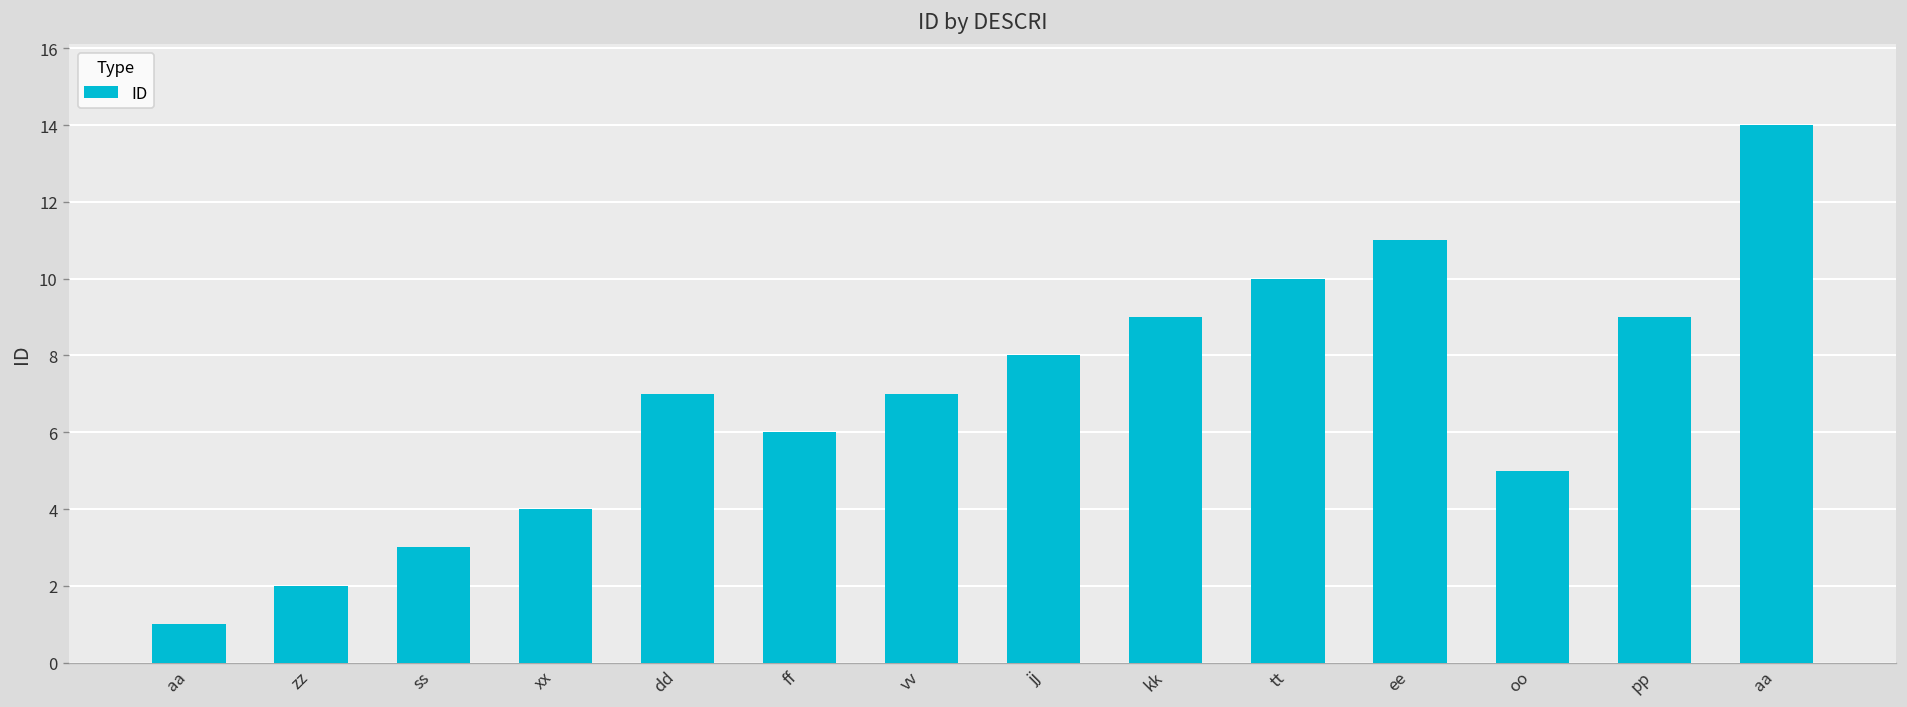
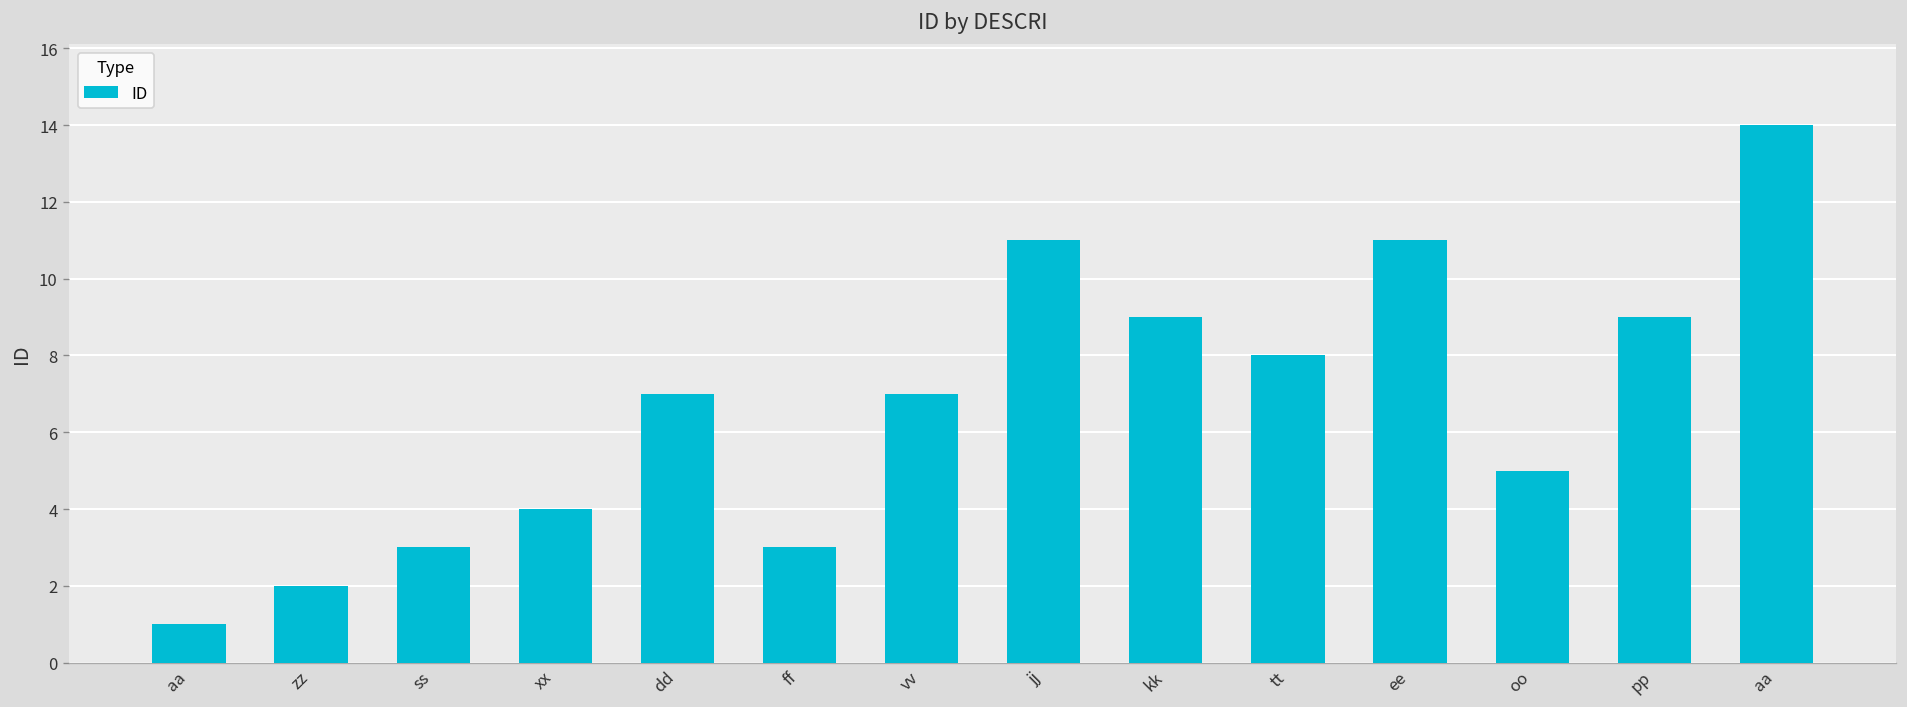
ff: 6 -> 3
jj: 8 -> 11
tt: 10 -> 8
